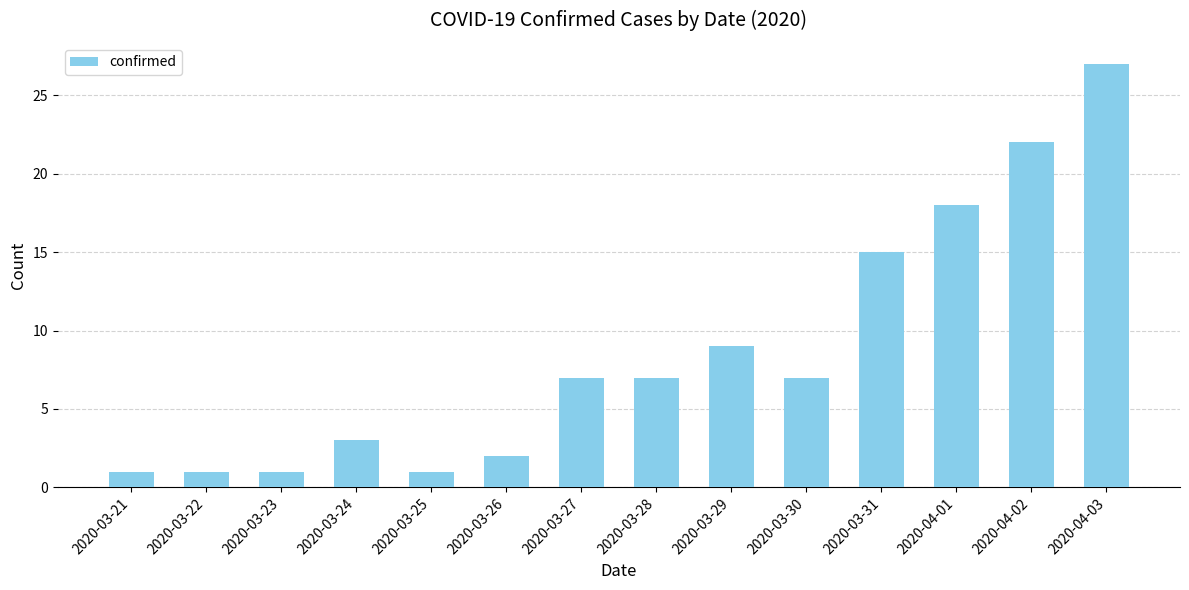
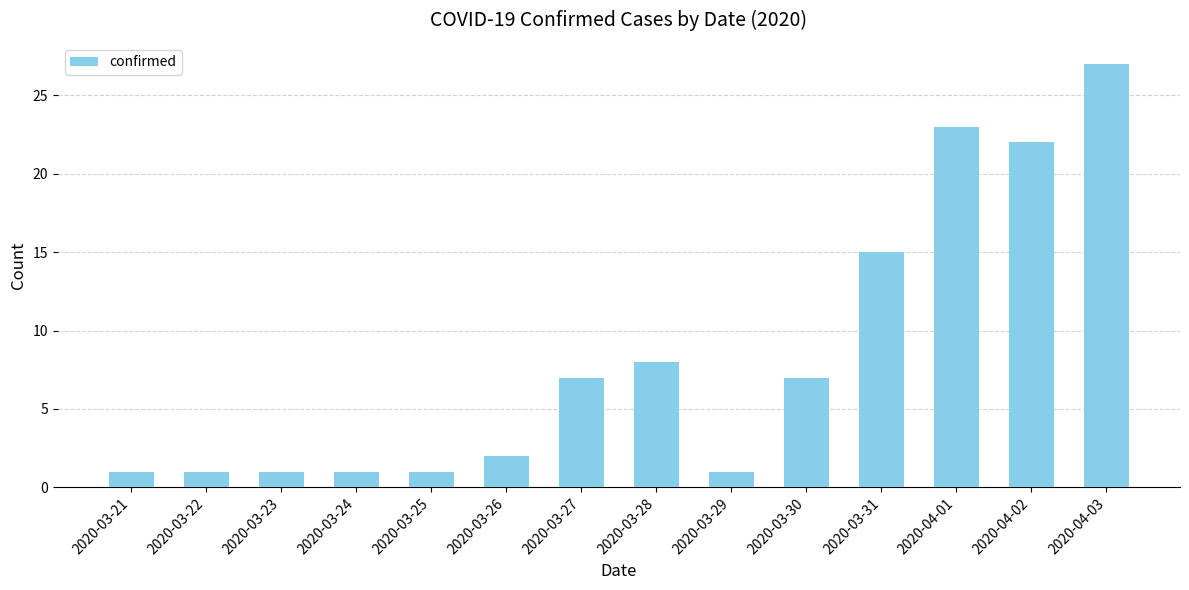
2020-03-24: 3 -> 1
2020-03-28: 7 -> 8
2020-03-29: 9 -> 1
2020-04-01: 18 -> 23
